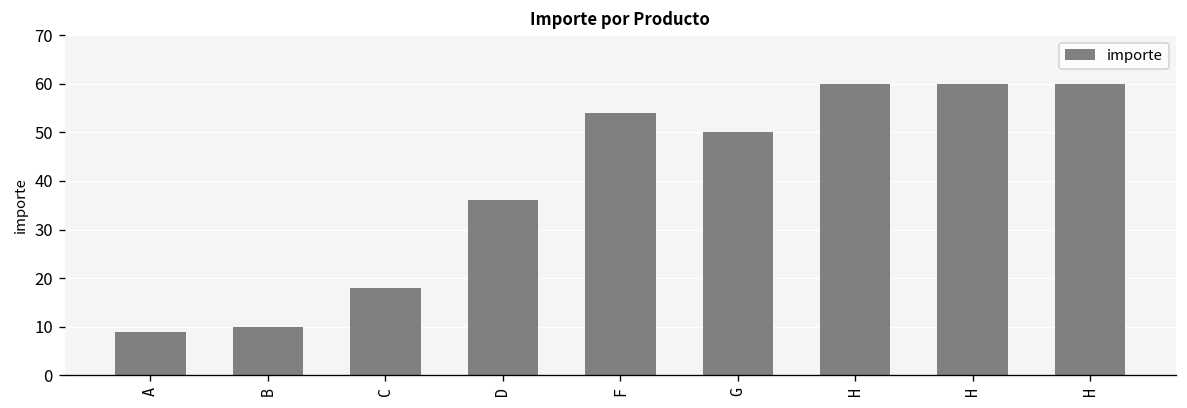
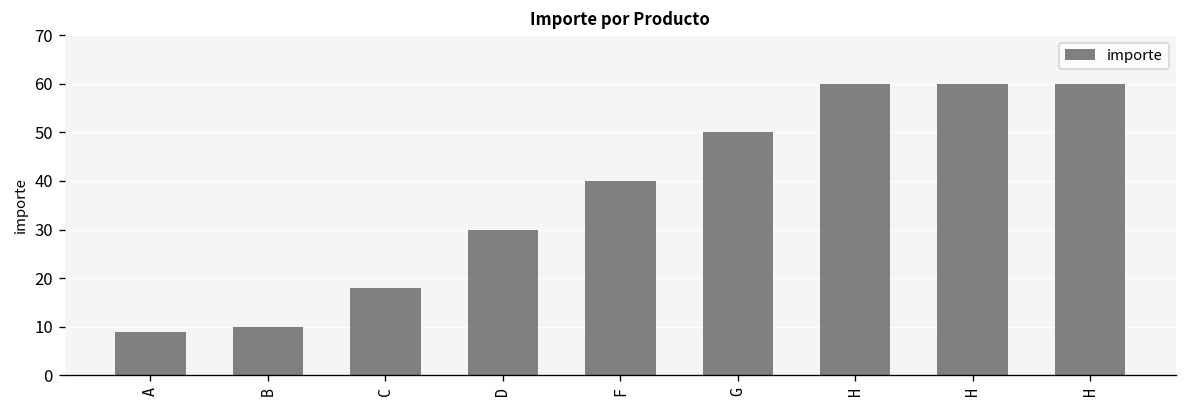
D: 36 -> 30
F: 54 -> 40
